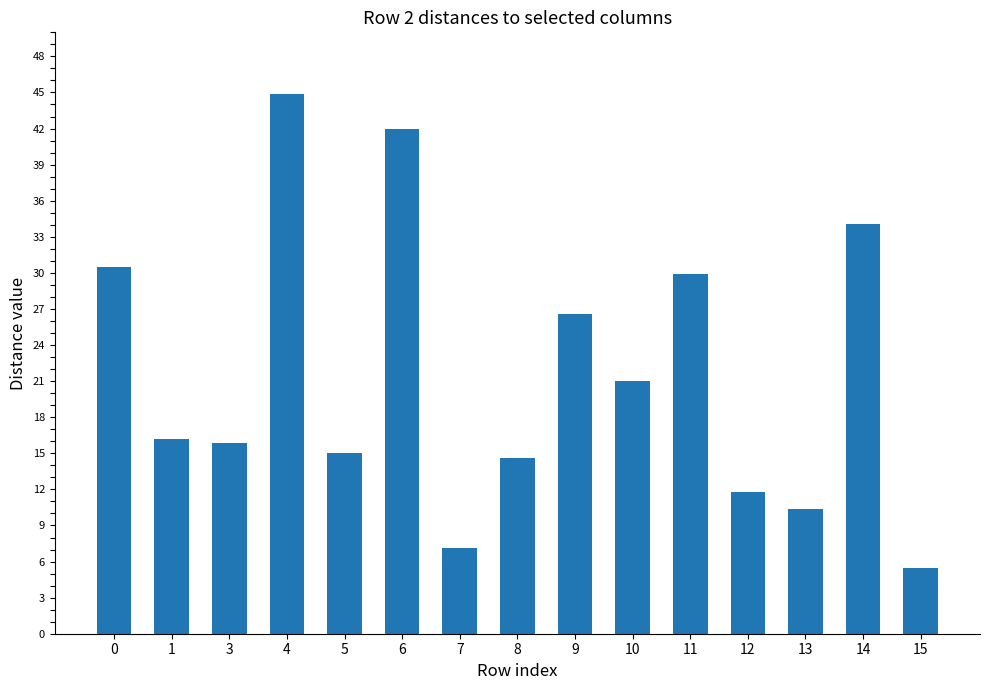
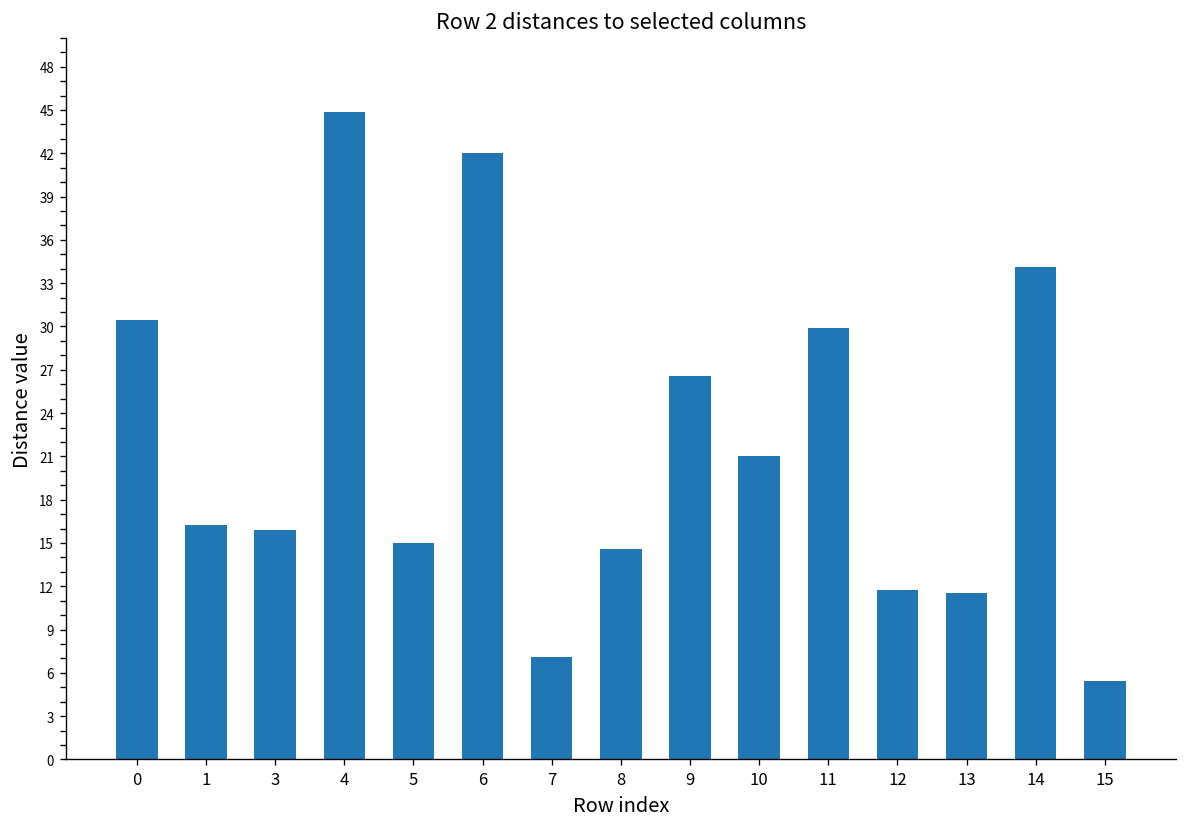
13: 10.4 -> 11.5
